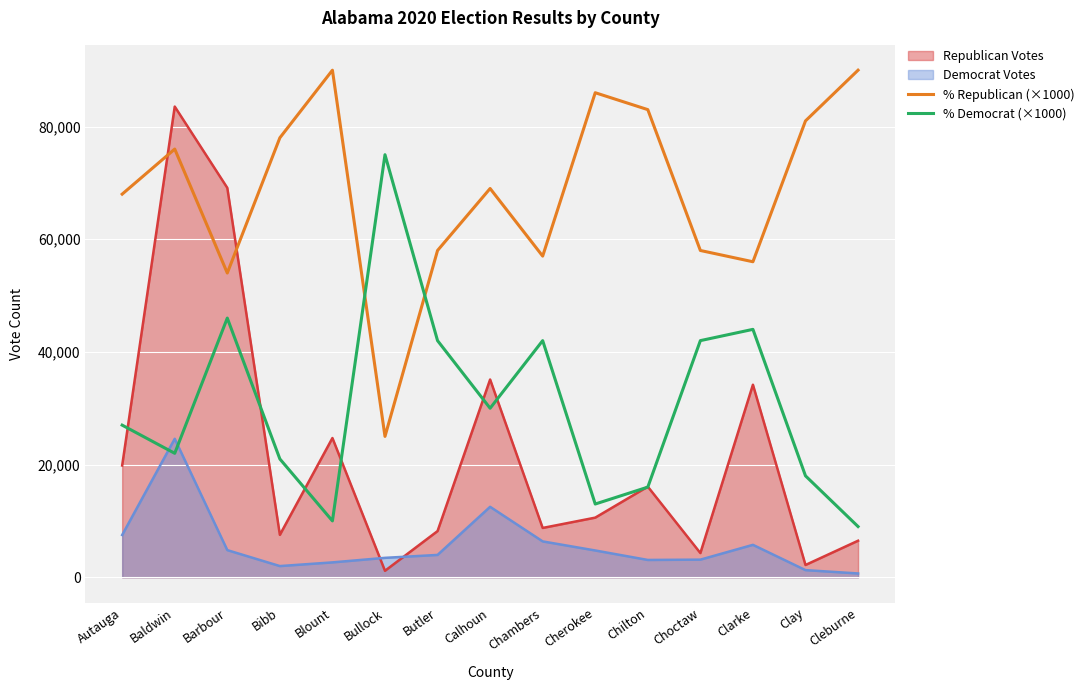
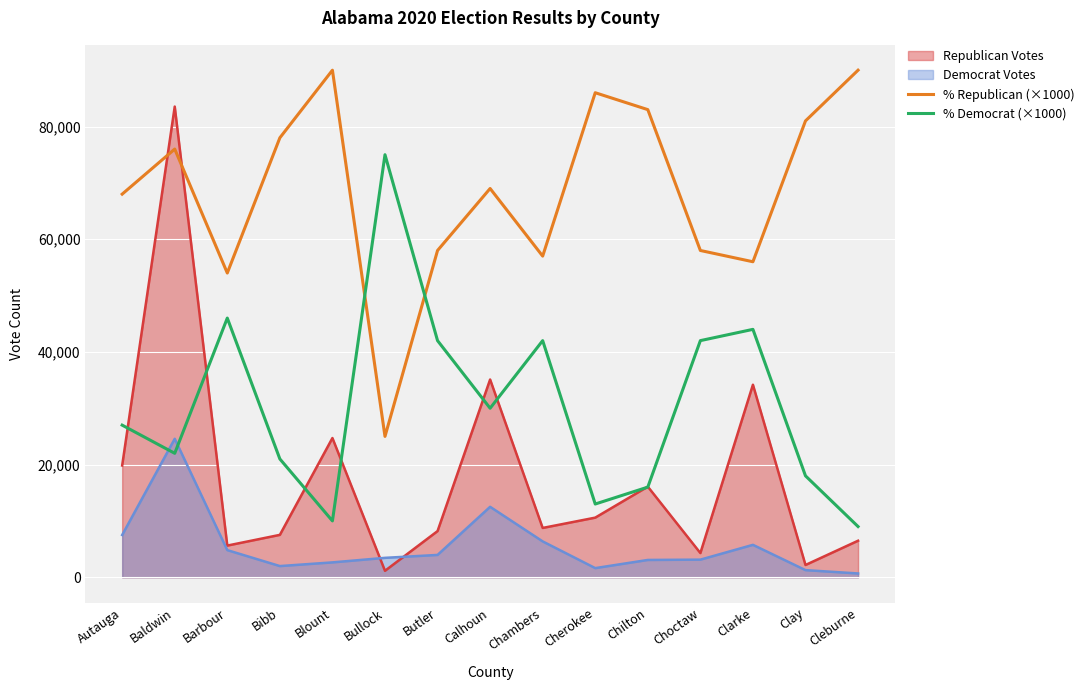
Republican Votes, Barbour: 69,000 -> 6,000
Democrat Votes, Cherokee: 5,000 -> 2,000
